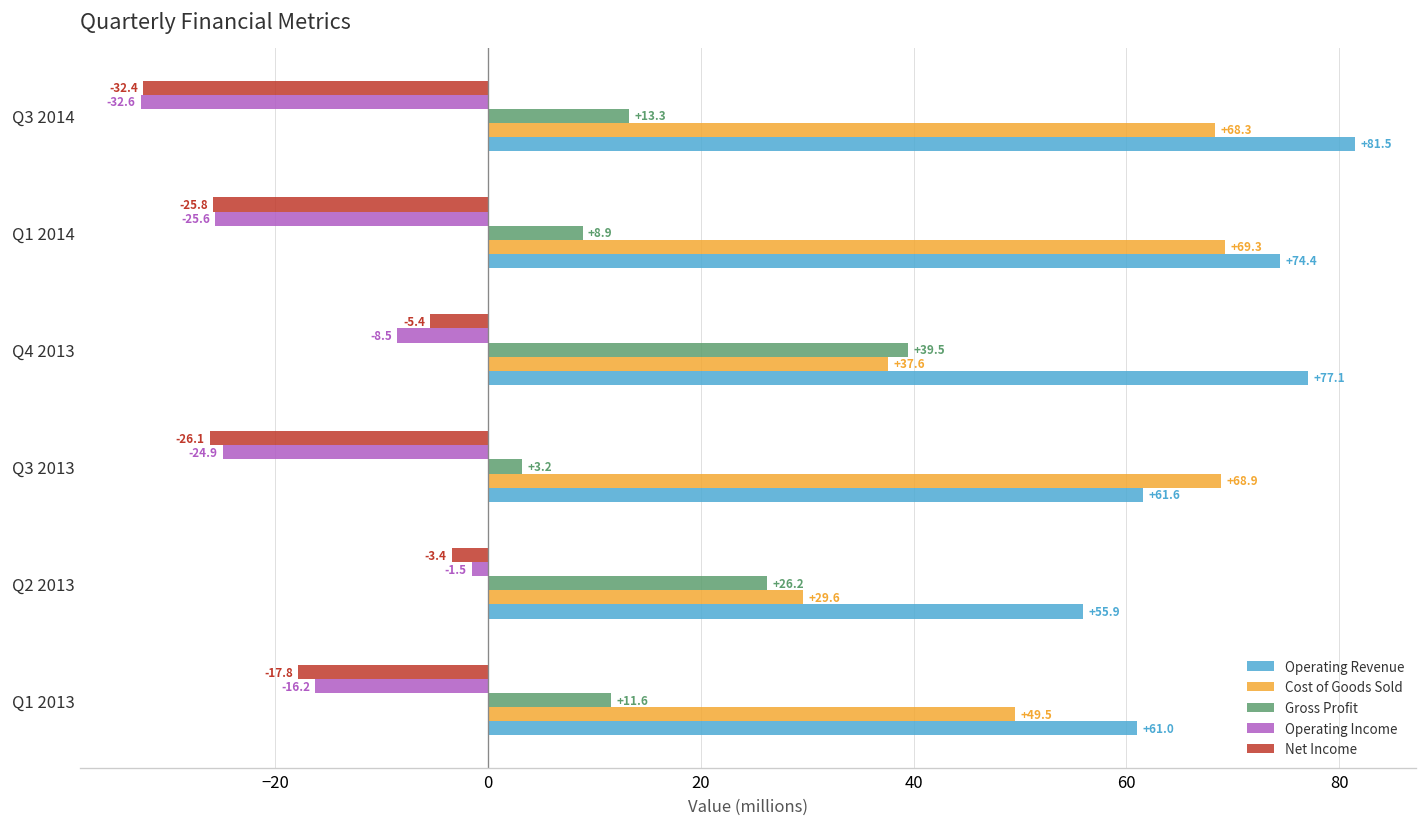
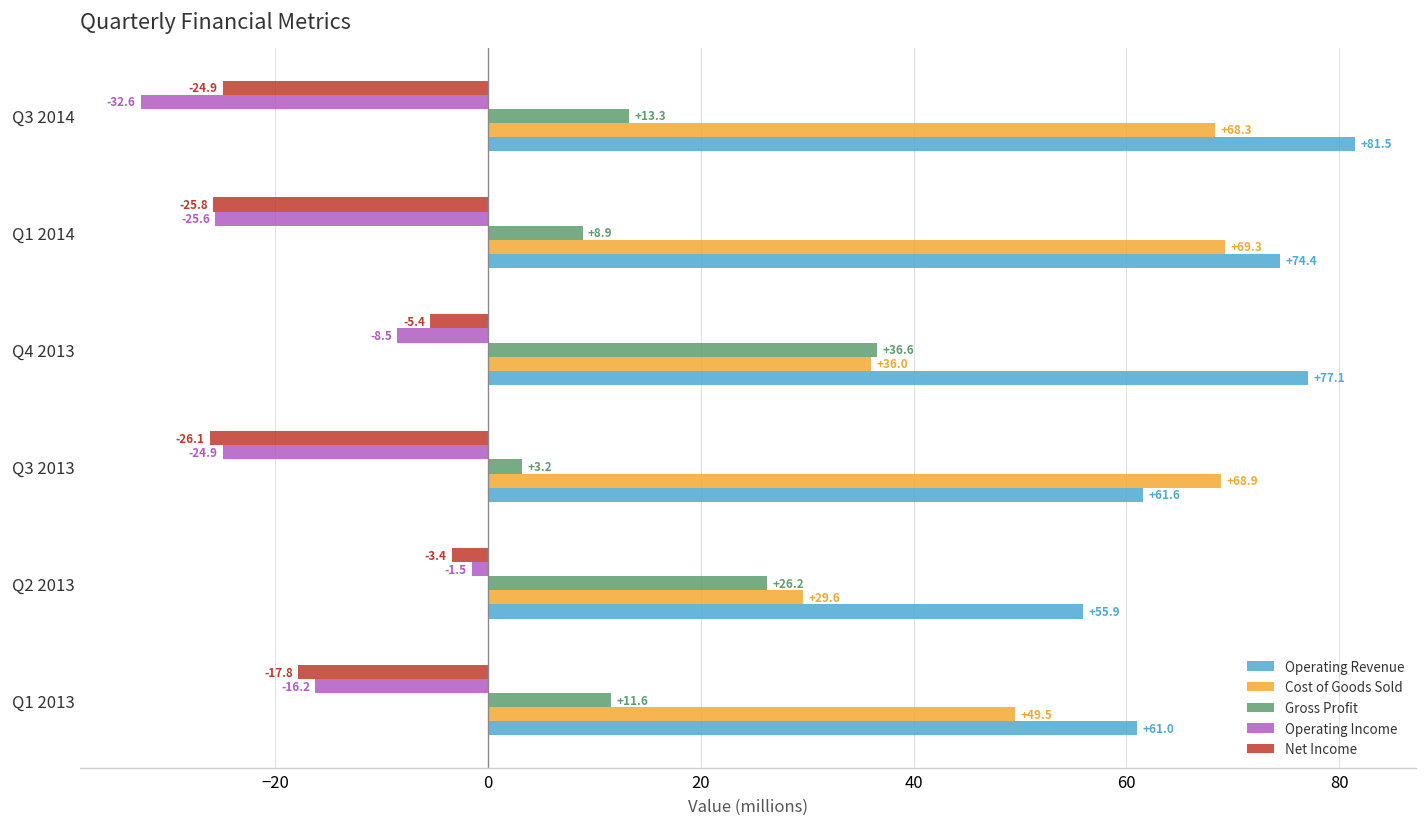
Net Income, Q3 2014: -32.4 -> -24.9
Gross Profit, Q4 2013: +39.5 -> +36.6
Cost of Goods Sold, Q4 2013: +37.6 -> +36.0
